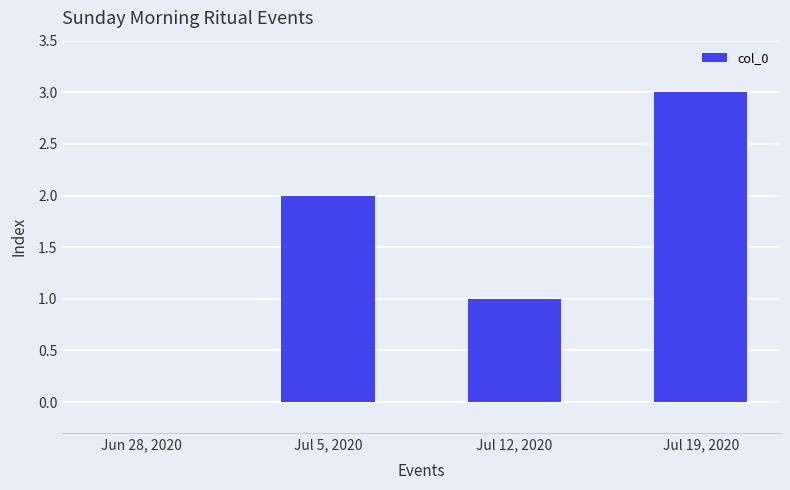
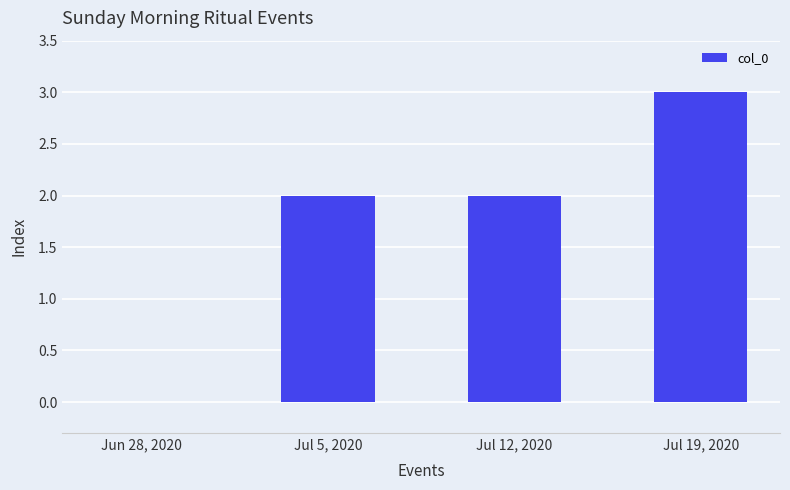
Jul 12, 2020: 1 -> 2
